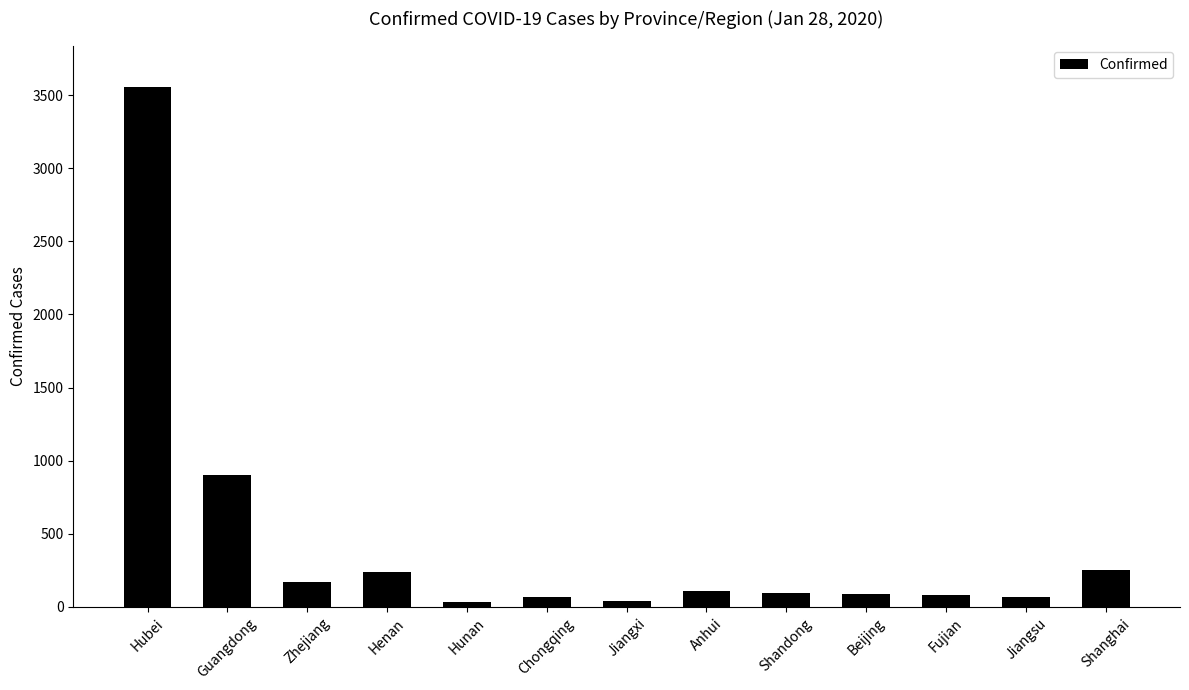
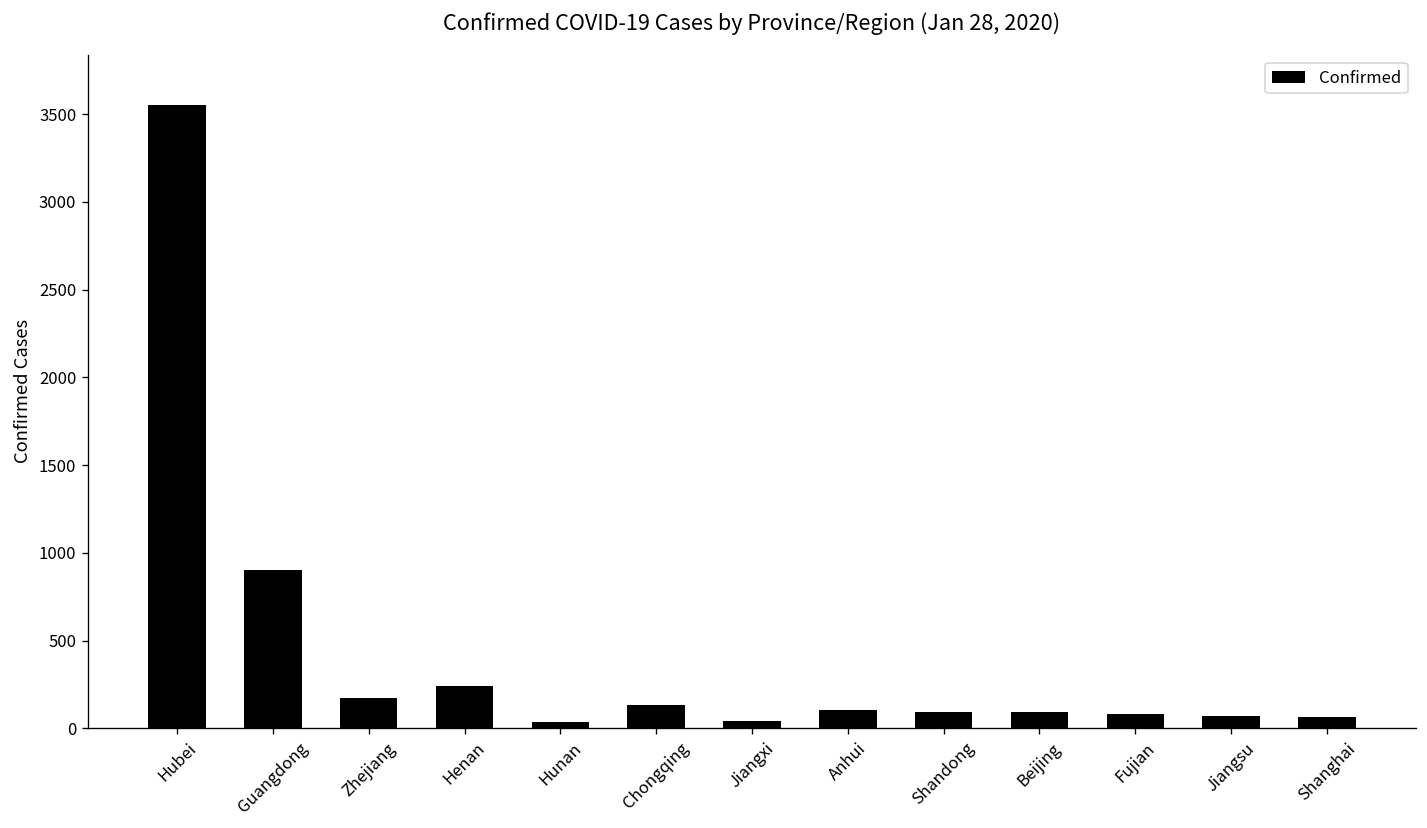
Chongqing: 70 -> 130
Shanghai: 250 -> 70
